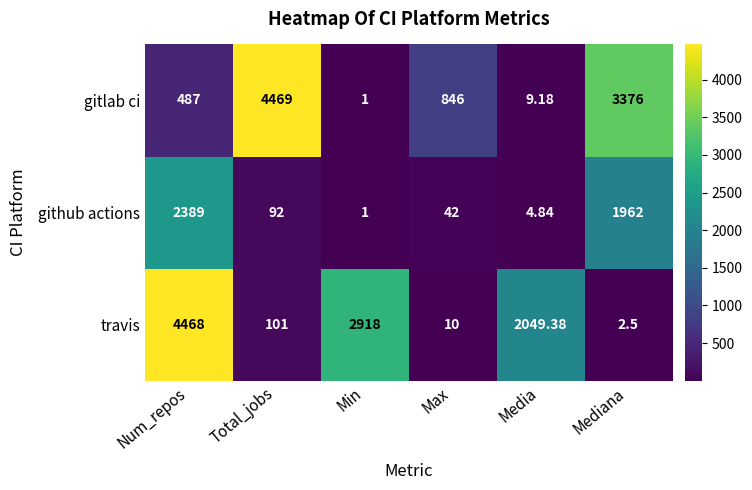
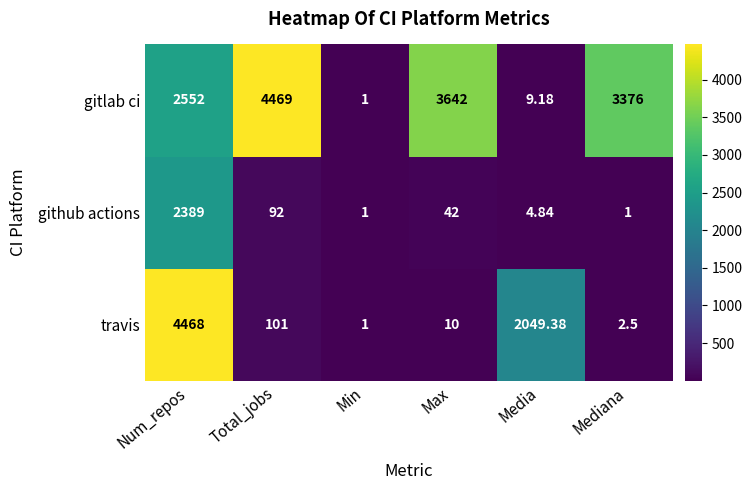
gitlab ci, Num_repos: 487 -> 2552
gitlab ci, Max: 846 -> 3642
github actions, Mediana: 1962 -> 1
travis, Min: 2918 -> 1
